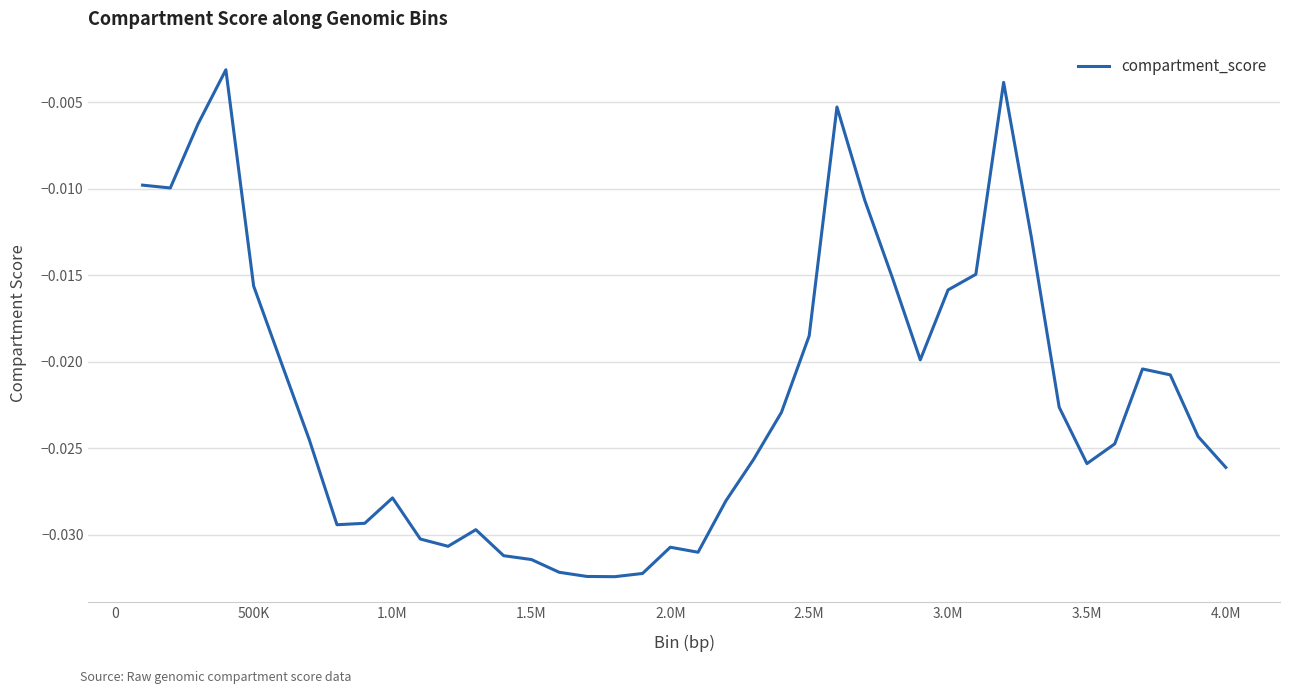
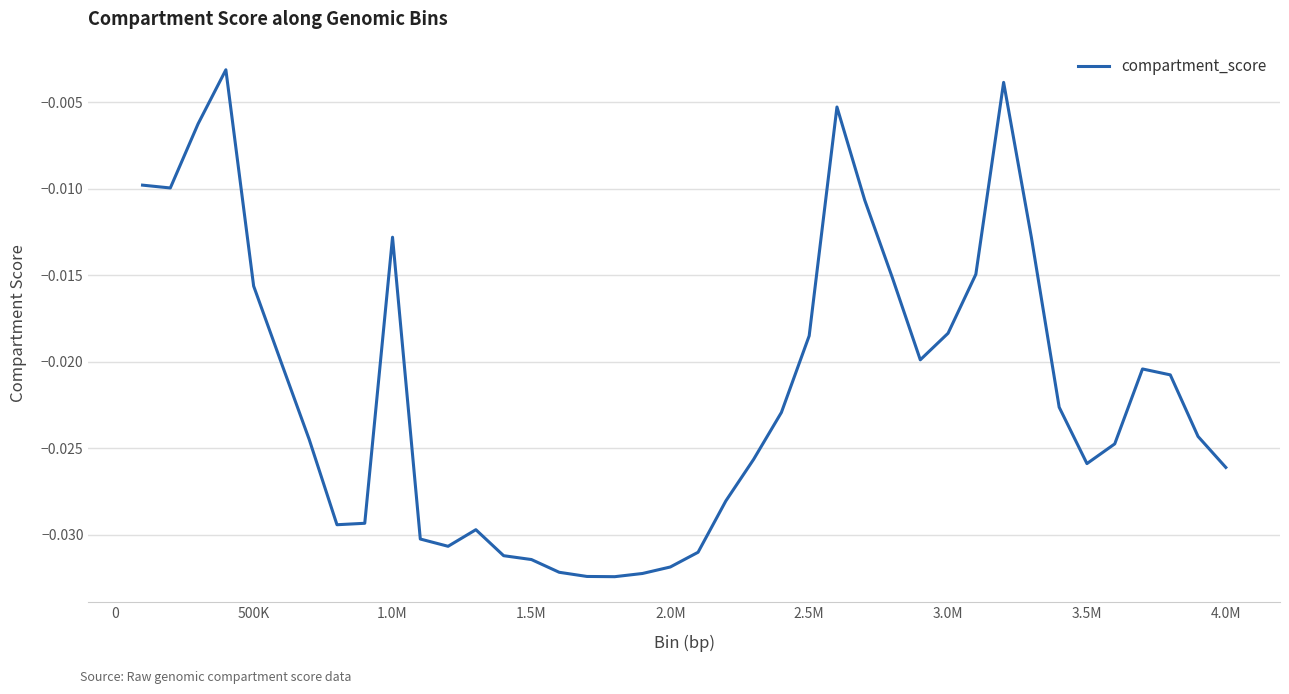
1.0M: -0.0279 -> -0.0128
2.0M: -0.0307 -> -0.0319
3.0M: -0.0158 -> -0.0183
